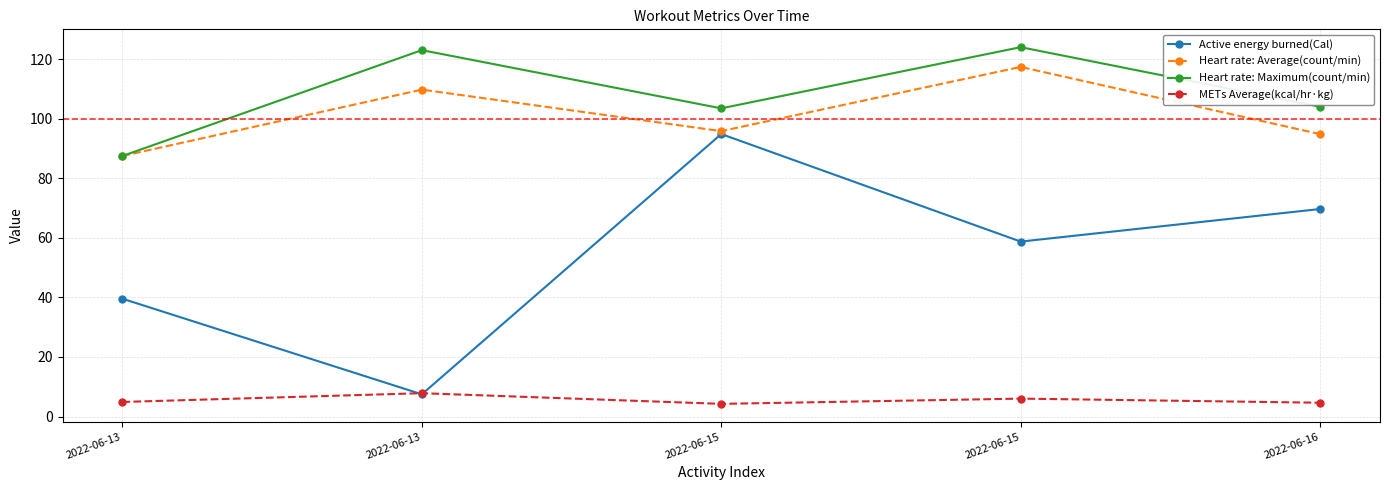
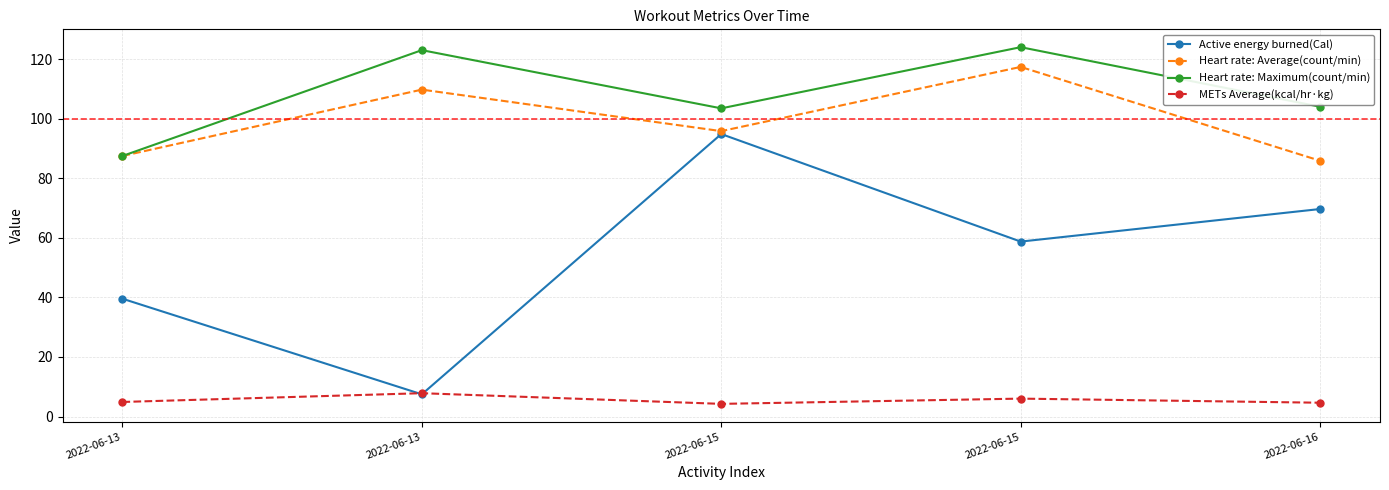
Heart rate: Average(count/min), 2022-06-16: 95 -> 86
